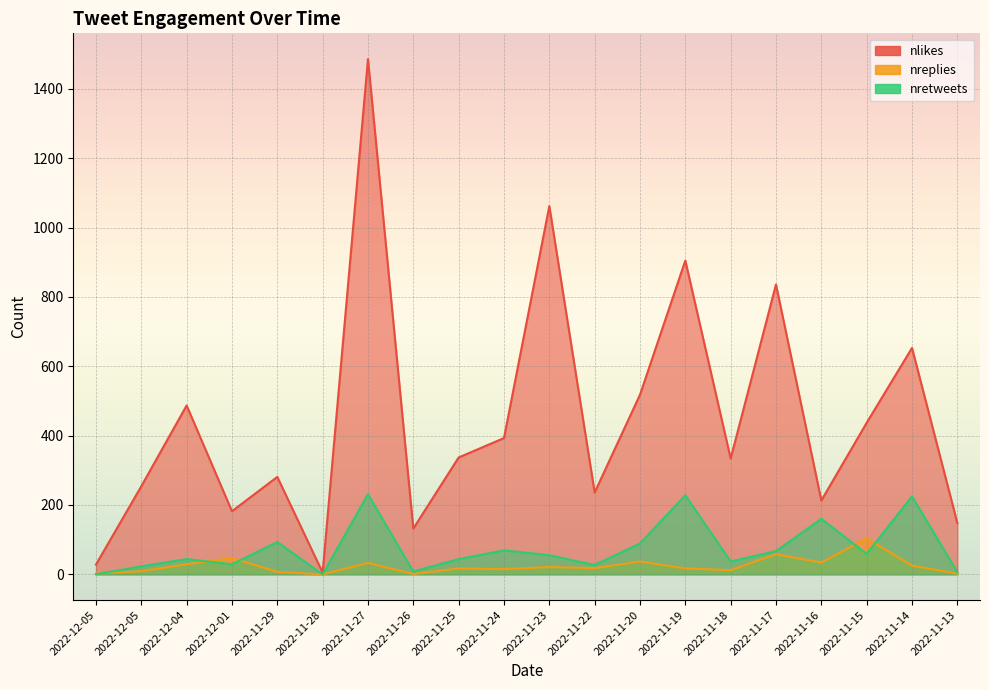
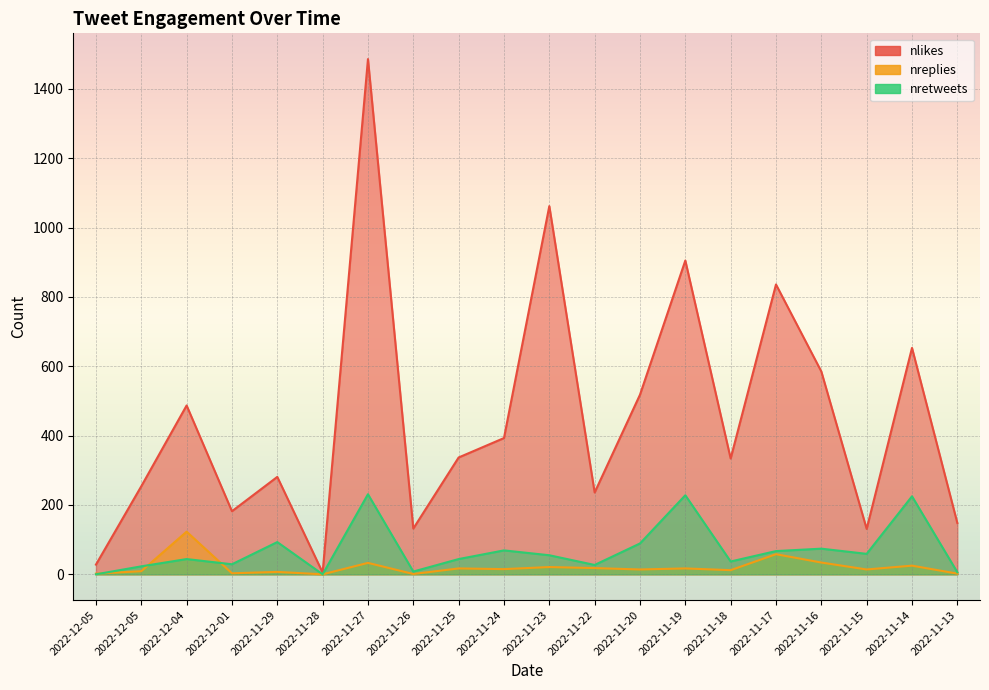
nreplies, 2022-12-04: 30 -> 120
nreplies, 2022-12-01: 50 -> 0
nreplies, 2022-11-20: 40 -> 10
nlikes, 2022-11-16: 210 -> 590
nretweets, 2022-11-16: 160 -> 70
nlikes, 2022-11-15: 440 -> 130
nreplies, 2022-11-15: 100 -> 10
